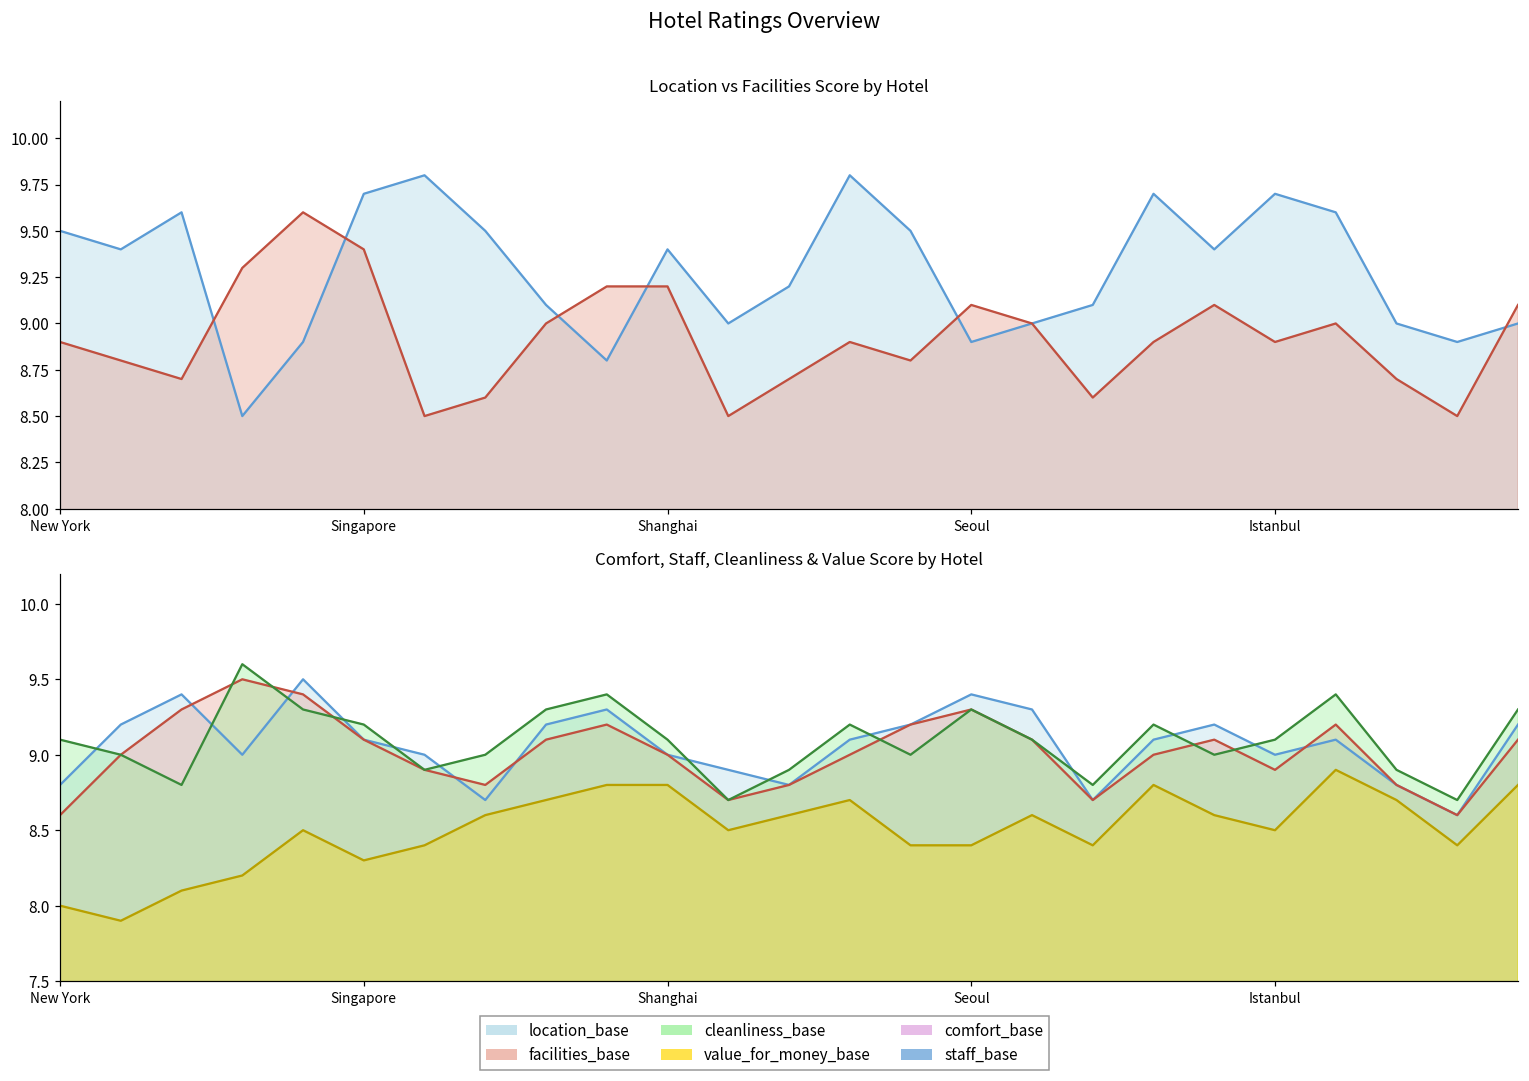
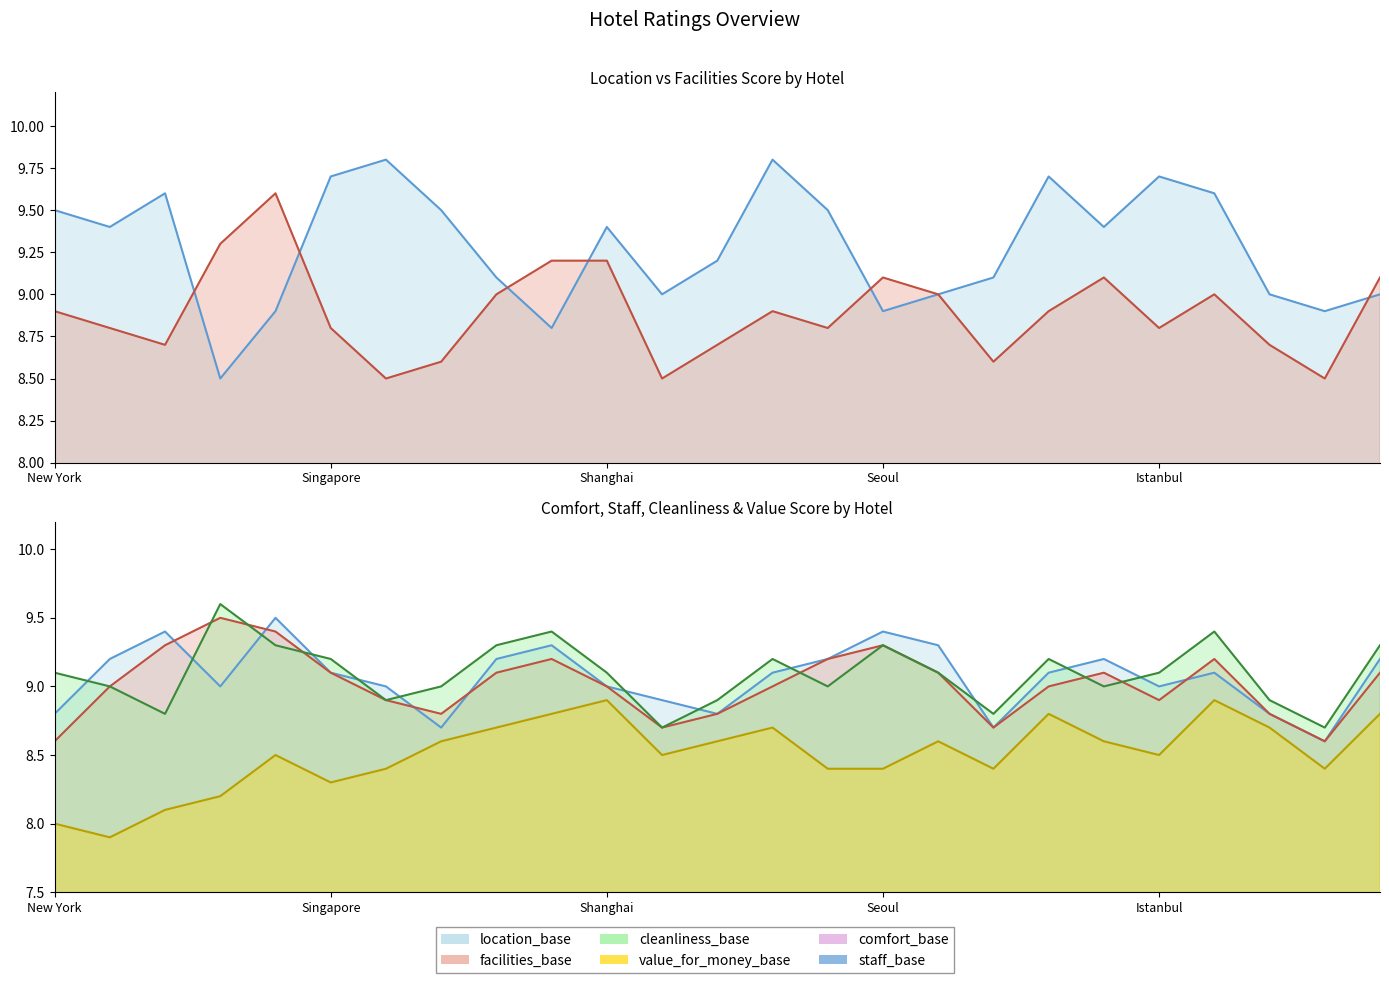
Location vs Facilities Score by Hotel, facilities_base, Singapore: 9.4 -> 8.8
Location vs Facilities Score by Hotel, facilities_base, Istanbul: 8.9 -> 8.8
Comfort, Staff, Cleanliness & Value Score by Hotel, value_for_money_base, Shanghai: 8.8 -> 8.9
